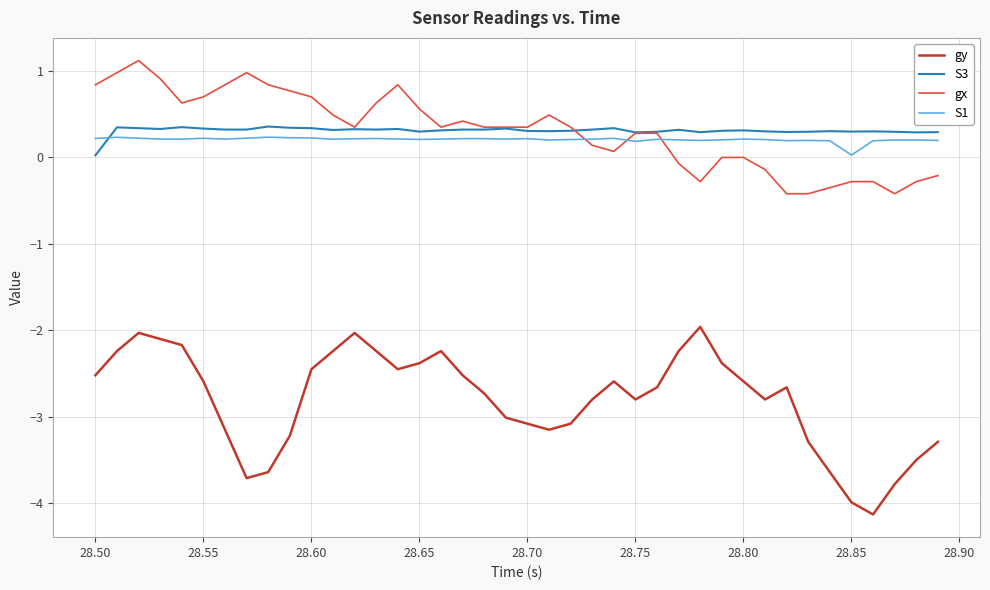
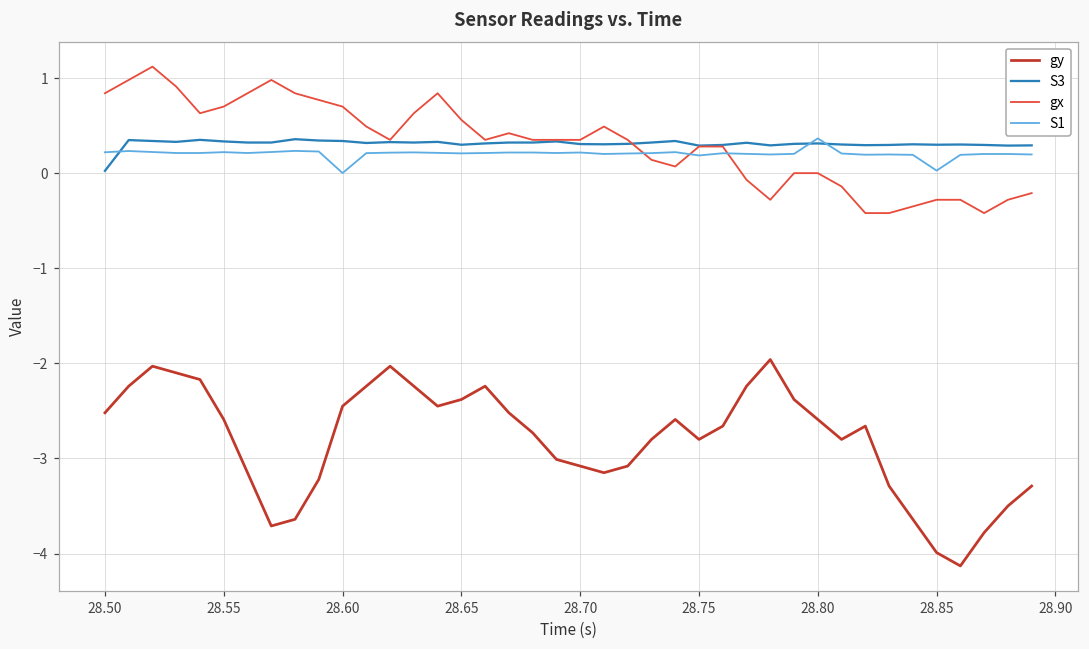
S1, 28.60: 0.2 -> 0.0
S1, 28.80: 0.2 -> 0.4
